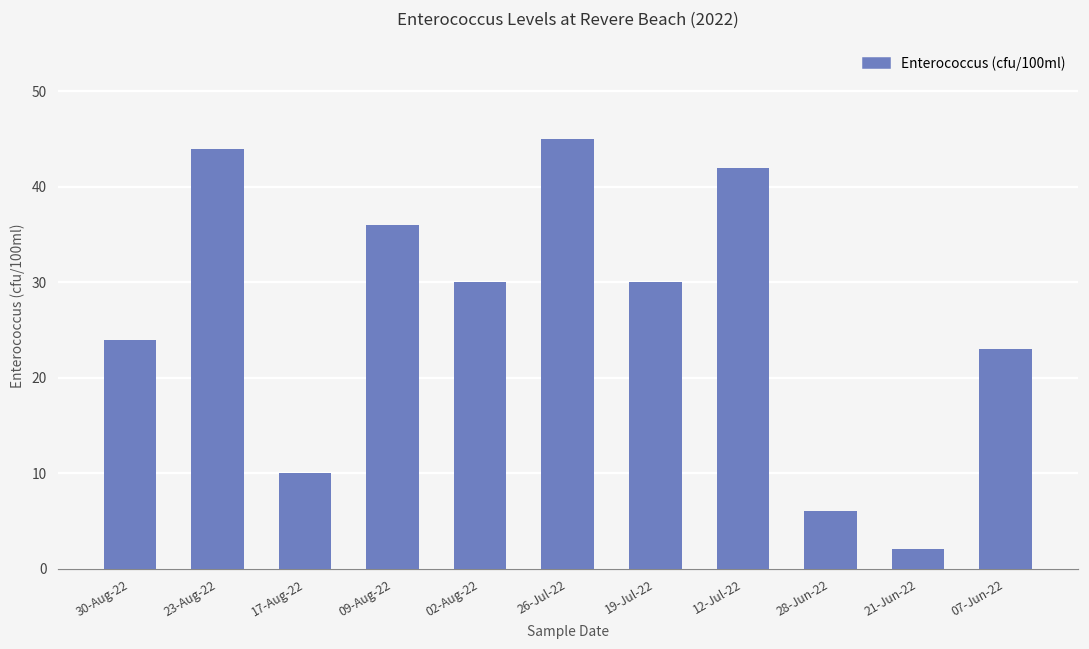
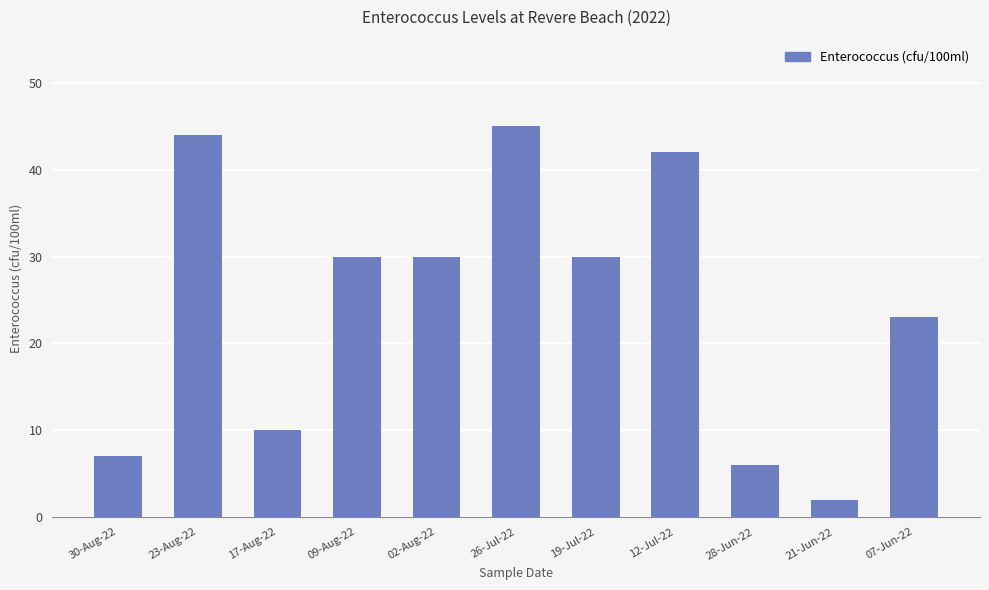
30-Aug-22: 24 -> 7
09-Aug-22: 36 -> 30
